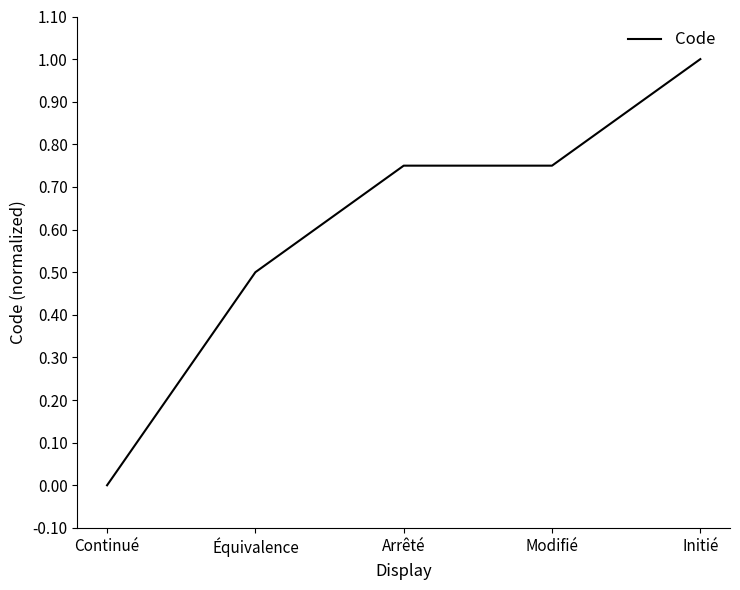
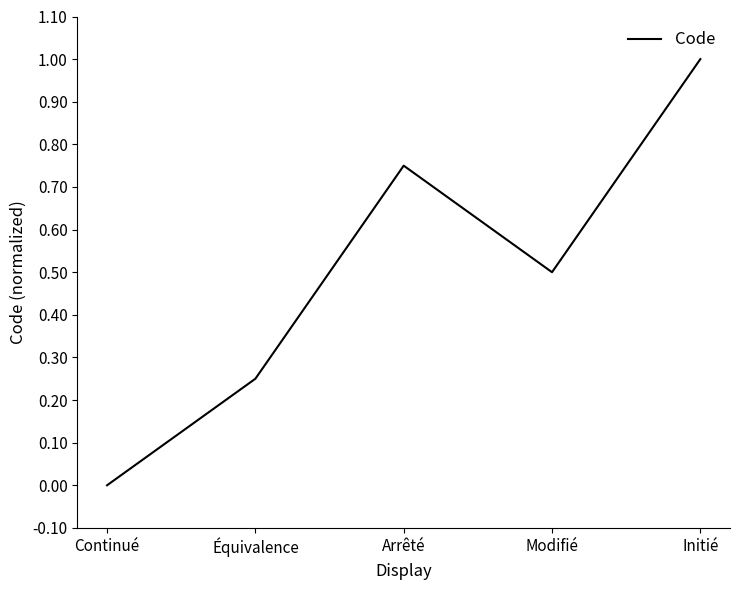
Équivalence: 0.50 -> 0.25
Modifié: 0.75 -> 0.50
